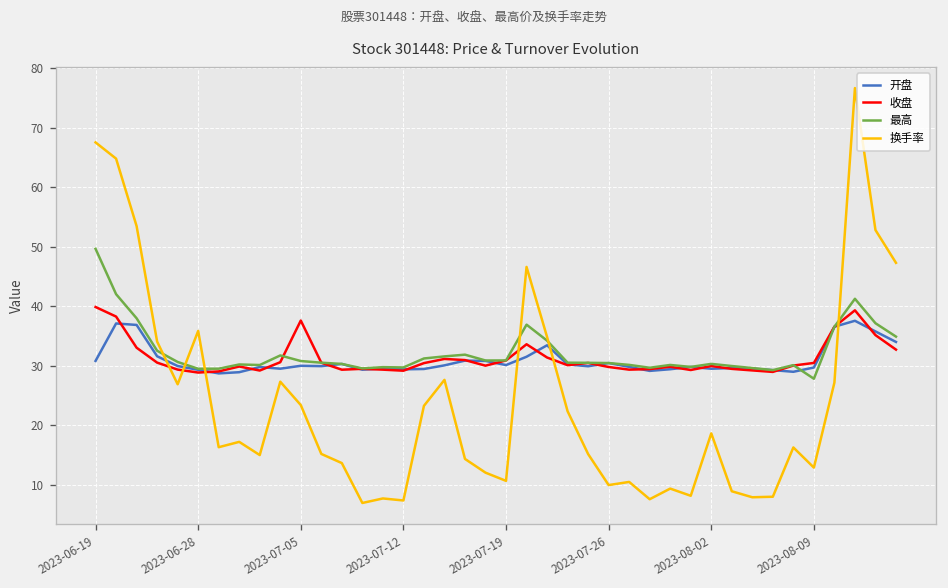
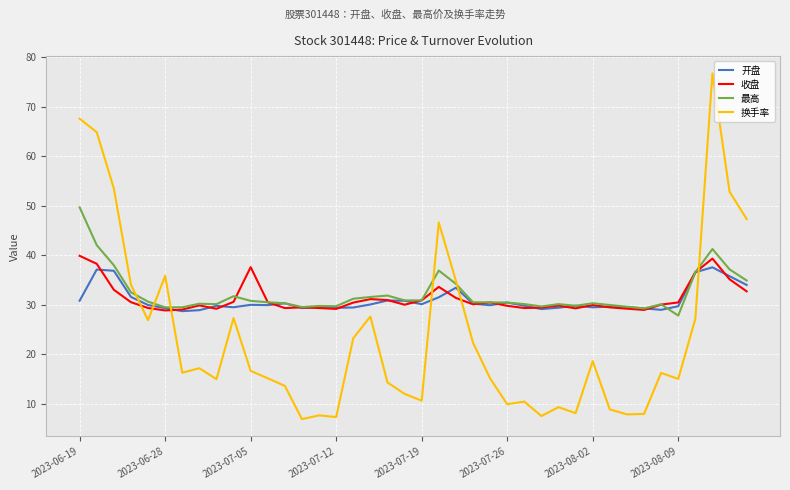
换手率, 2023-07-05: 23 -> 17
换手率, 2023-08-09: 13 -> 15
